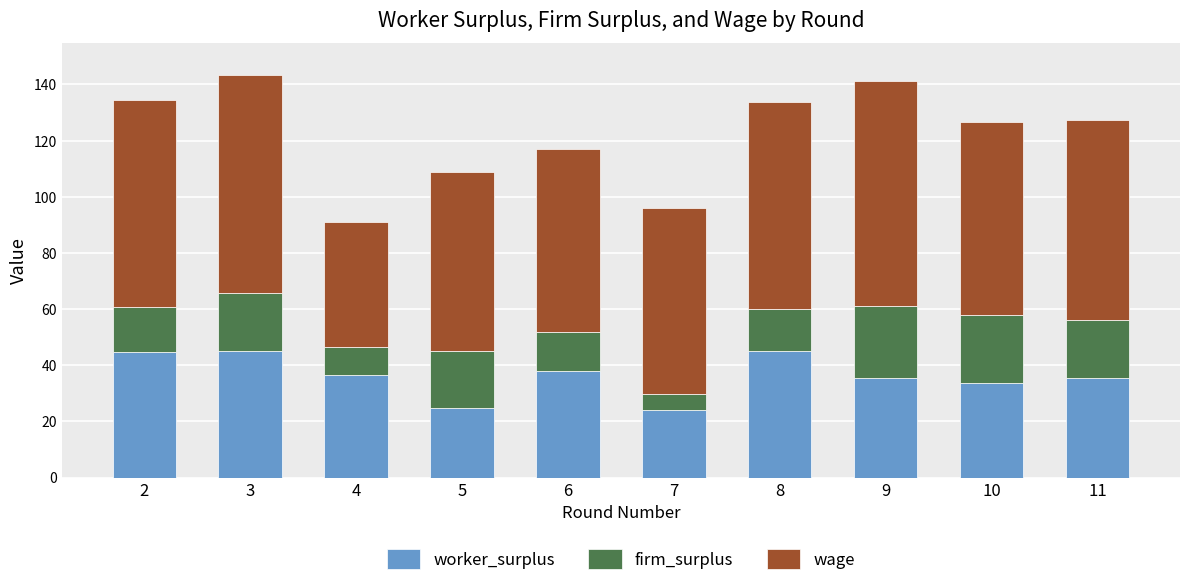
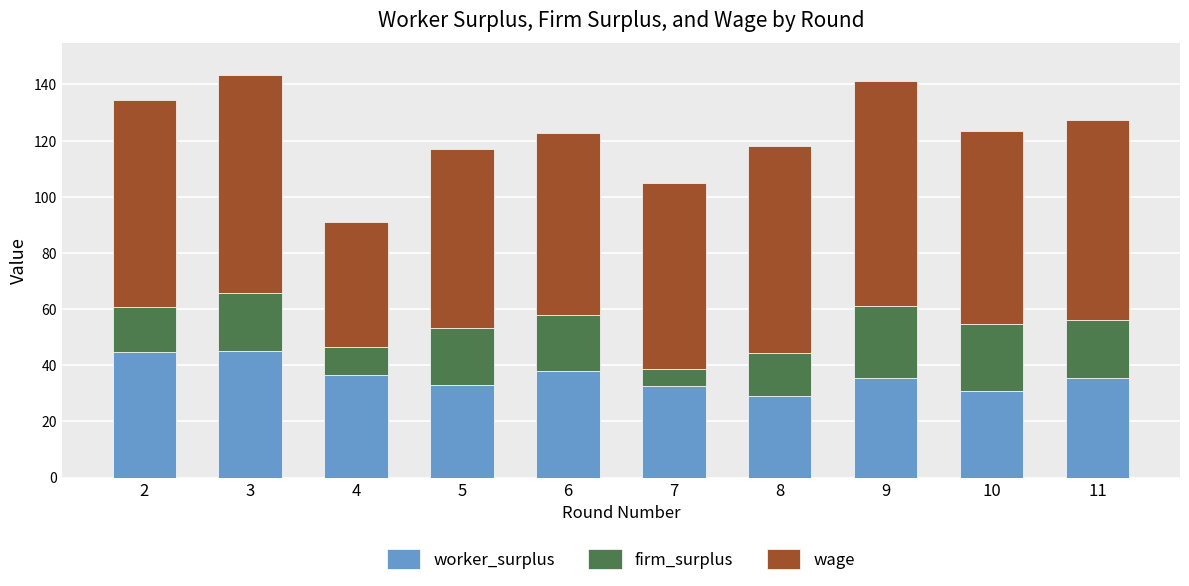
worker_surplus, 5: 25 -> 33
firm_surplus, 6: 14 -> 20
worker_surplus, 7: 24 -> 33
worker_surplus, 8: 45 -> 29
worker_surplus, 10: 34 -> 31
